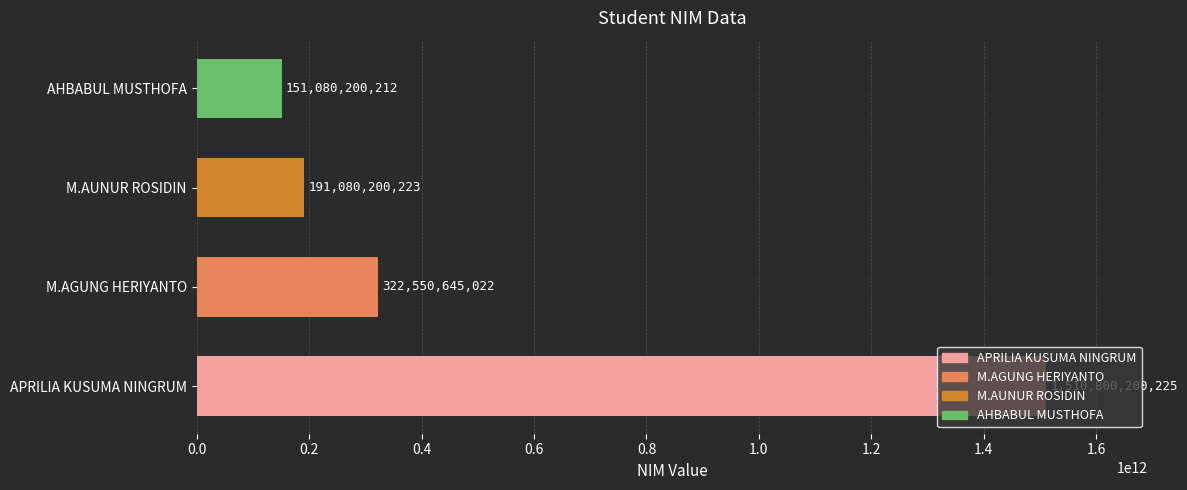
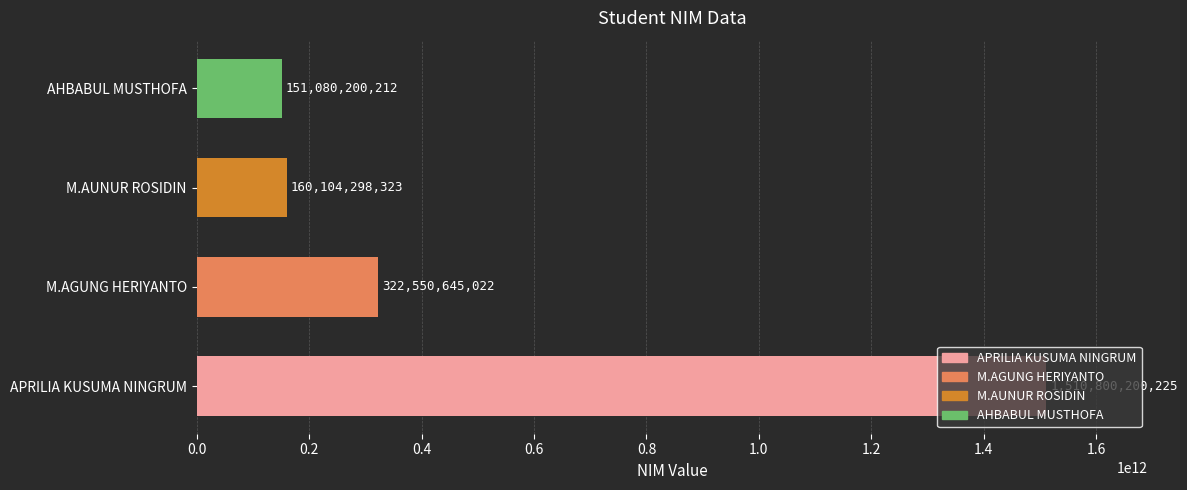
M.AUNUR ROSIDIN: 191,080,200,223 -> 160,104,298,323
